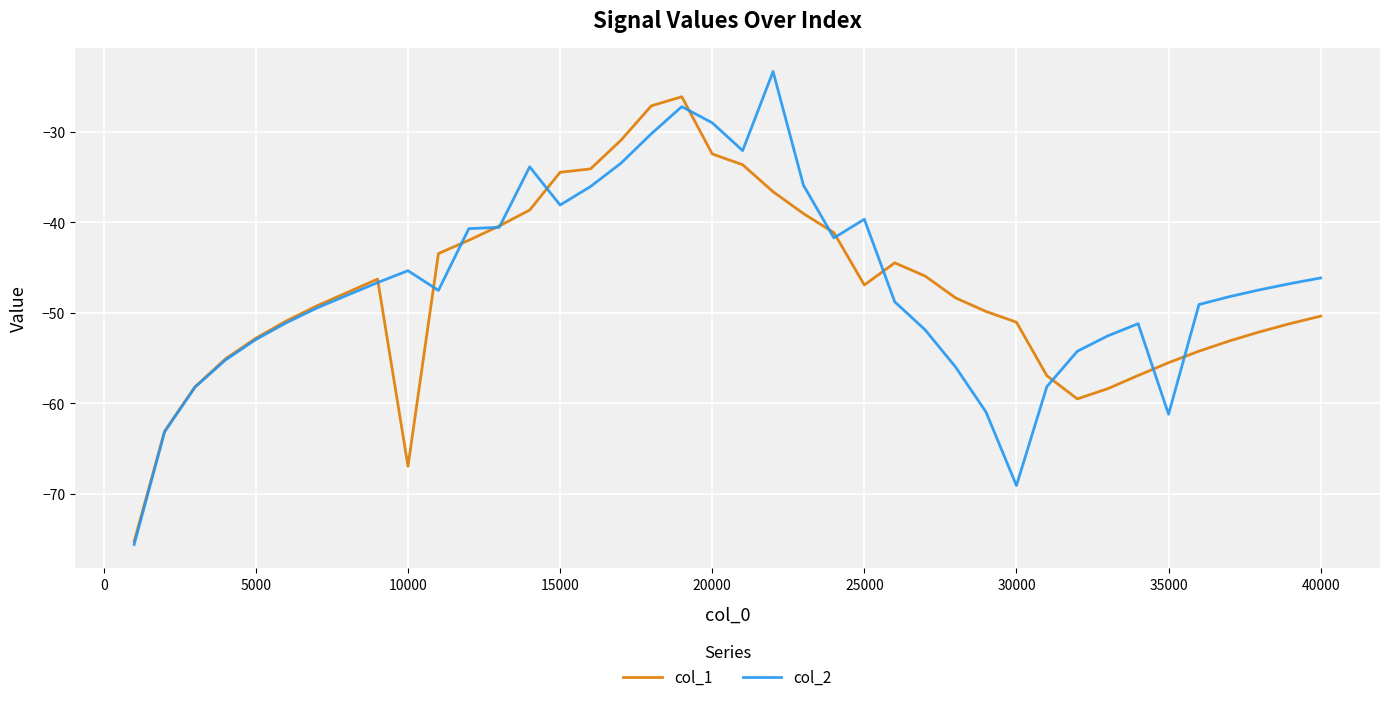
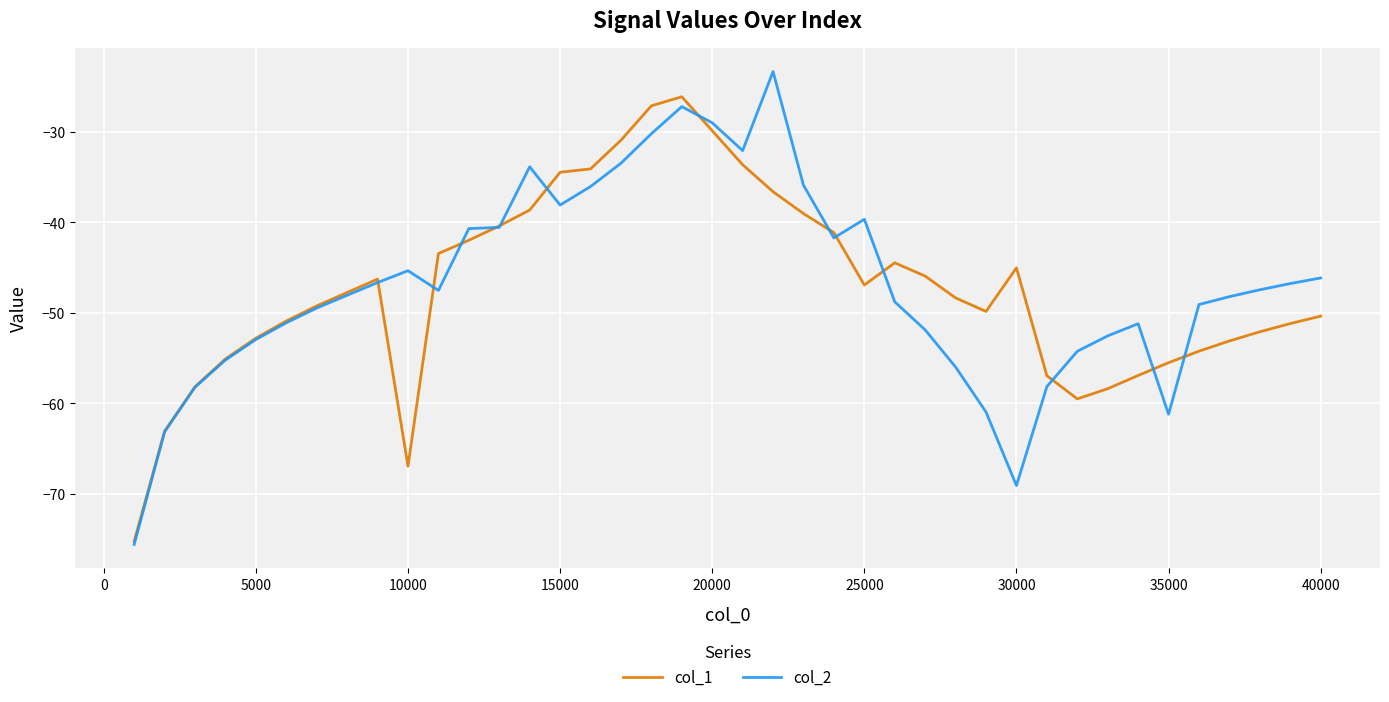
col_1, 20000: -32 -> -30
col_1, 30000: -51 -> -45
